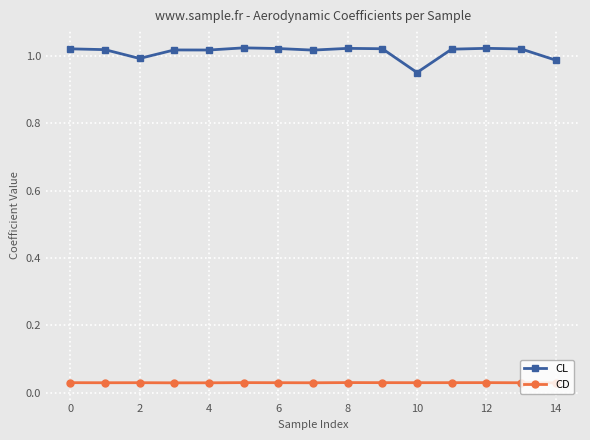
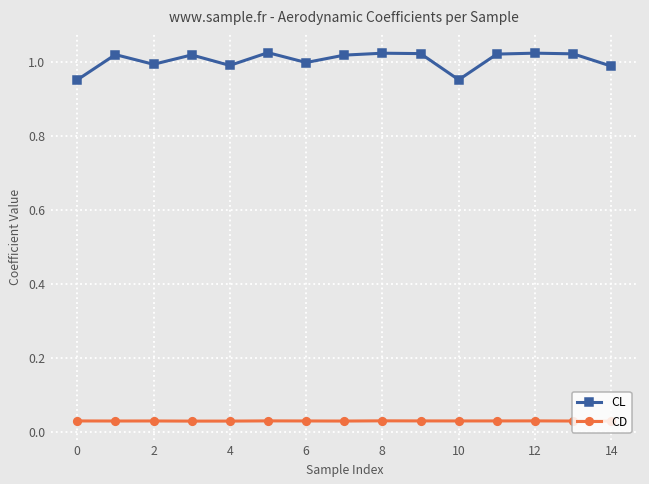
CL, 0: 1.02 -> 0.95
CL, 4: 1.02 -> 0.99
CL, 6: 1.02 -> 1.00
